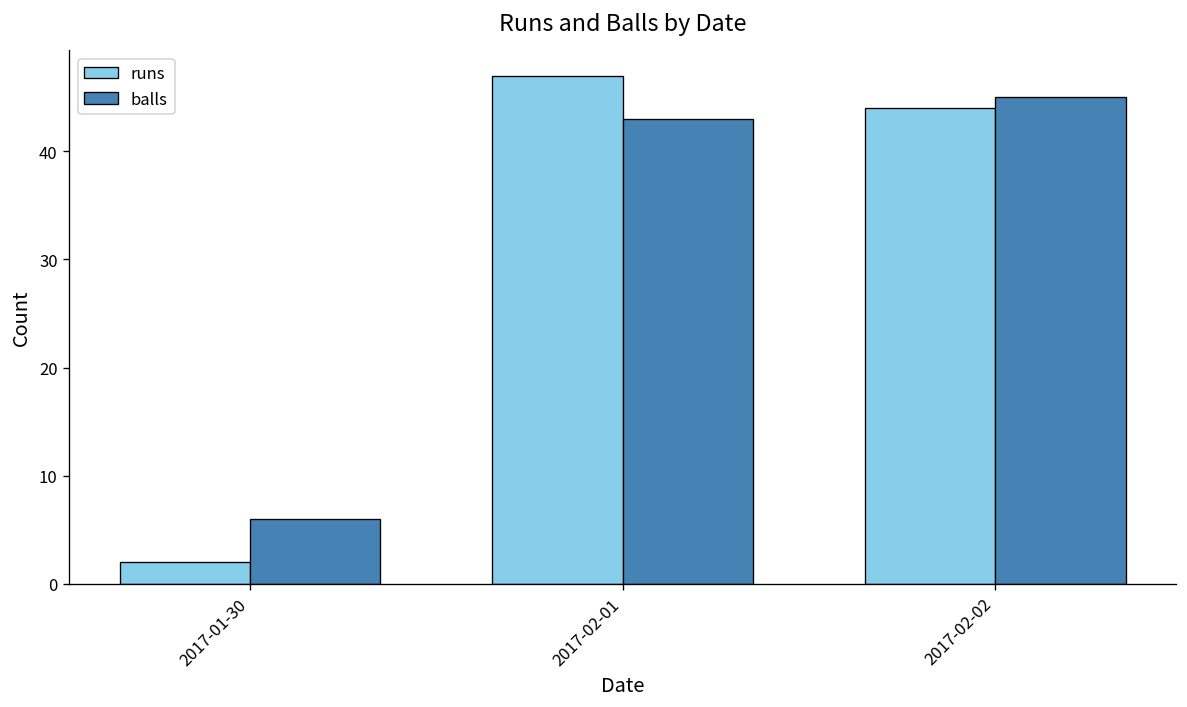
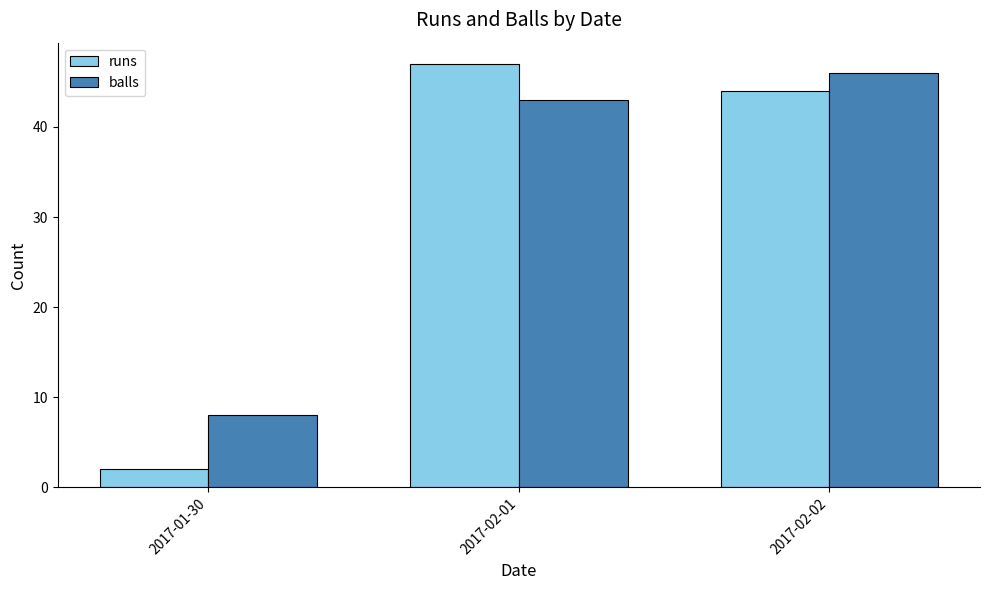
balls, 2017-01-30: 6 -> 8
balls, 2017-02-02: 45 -> 46
